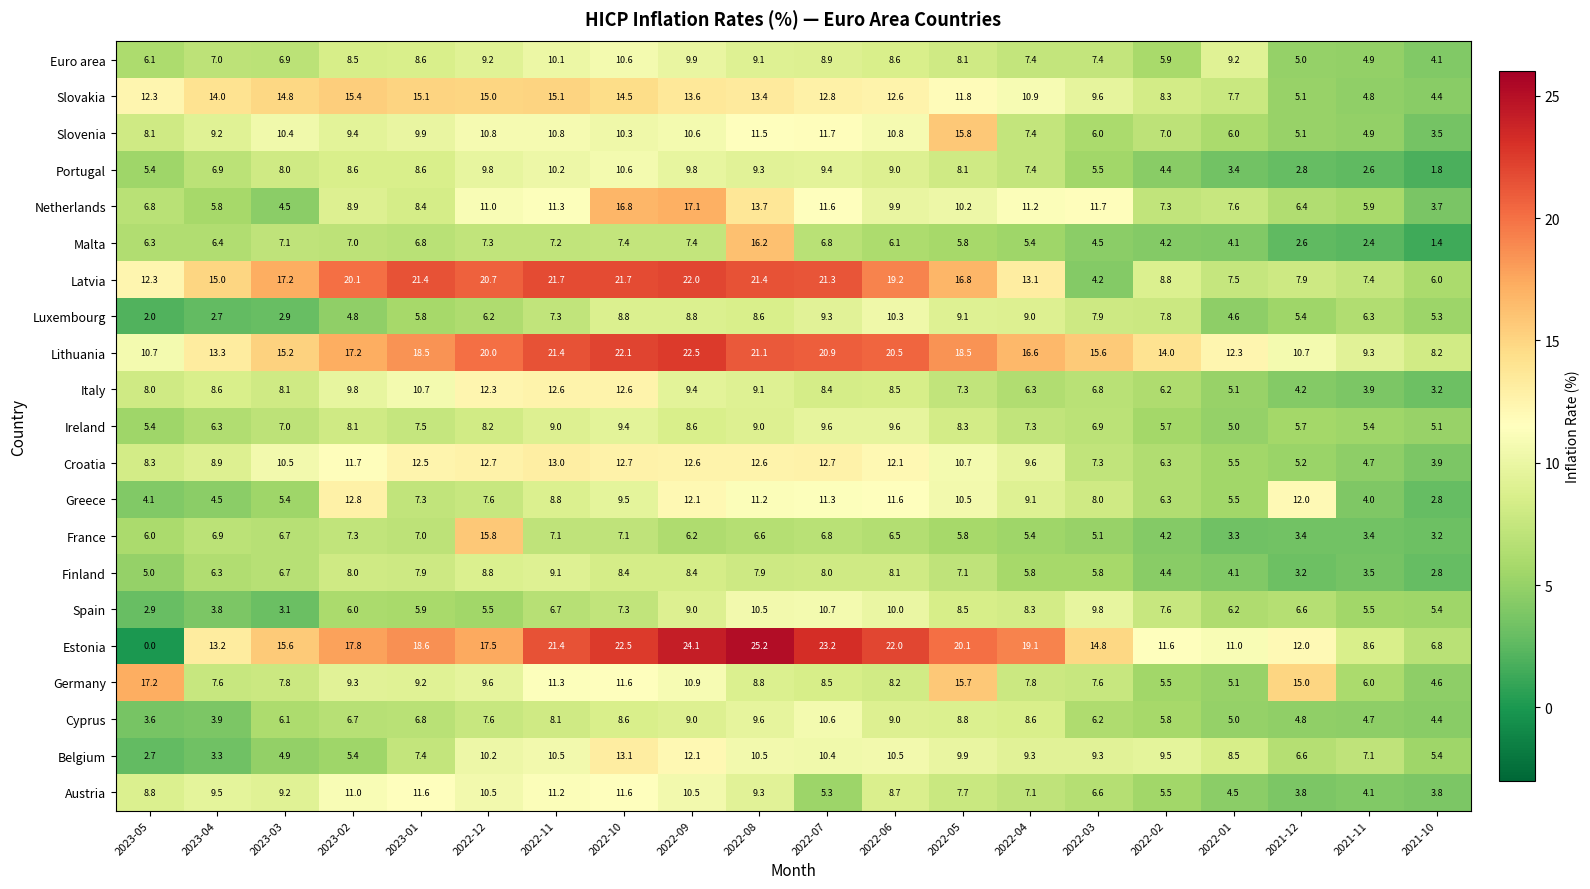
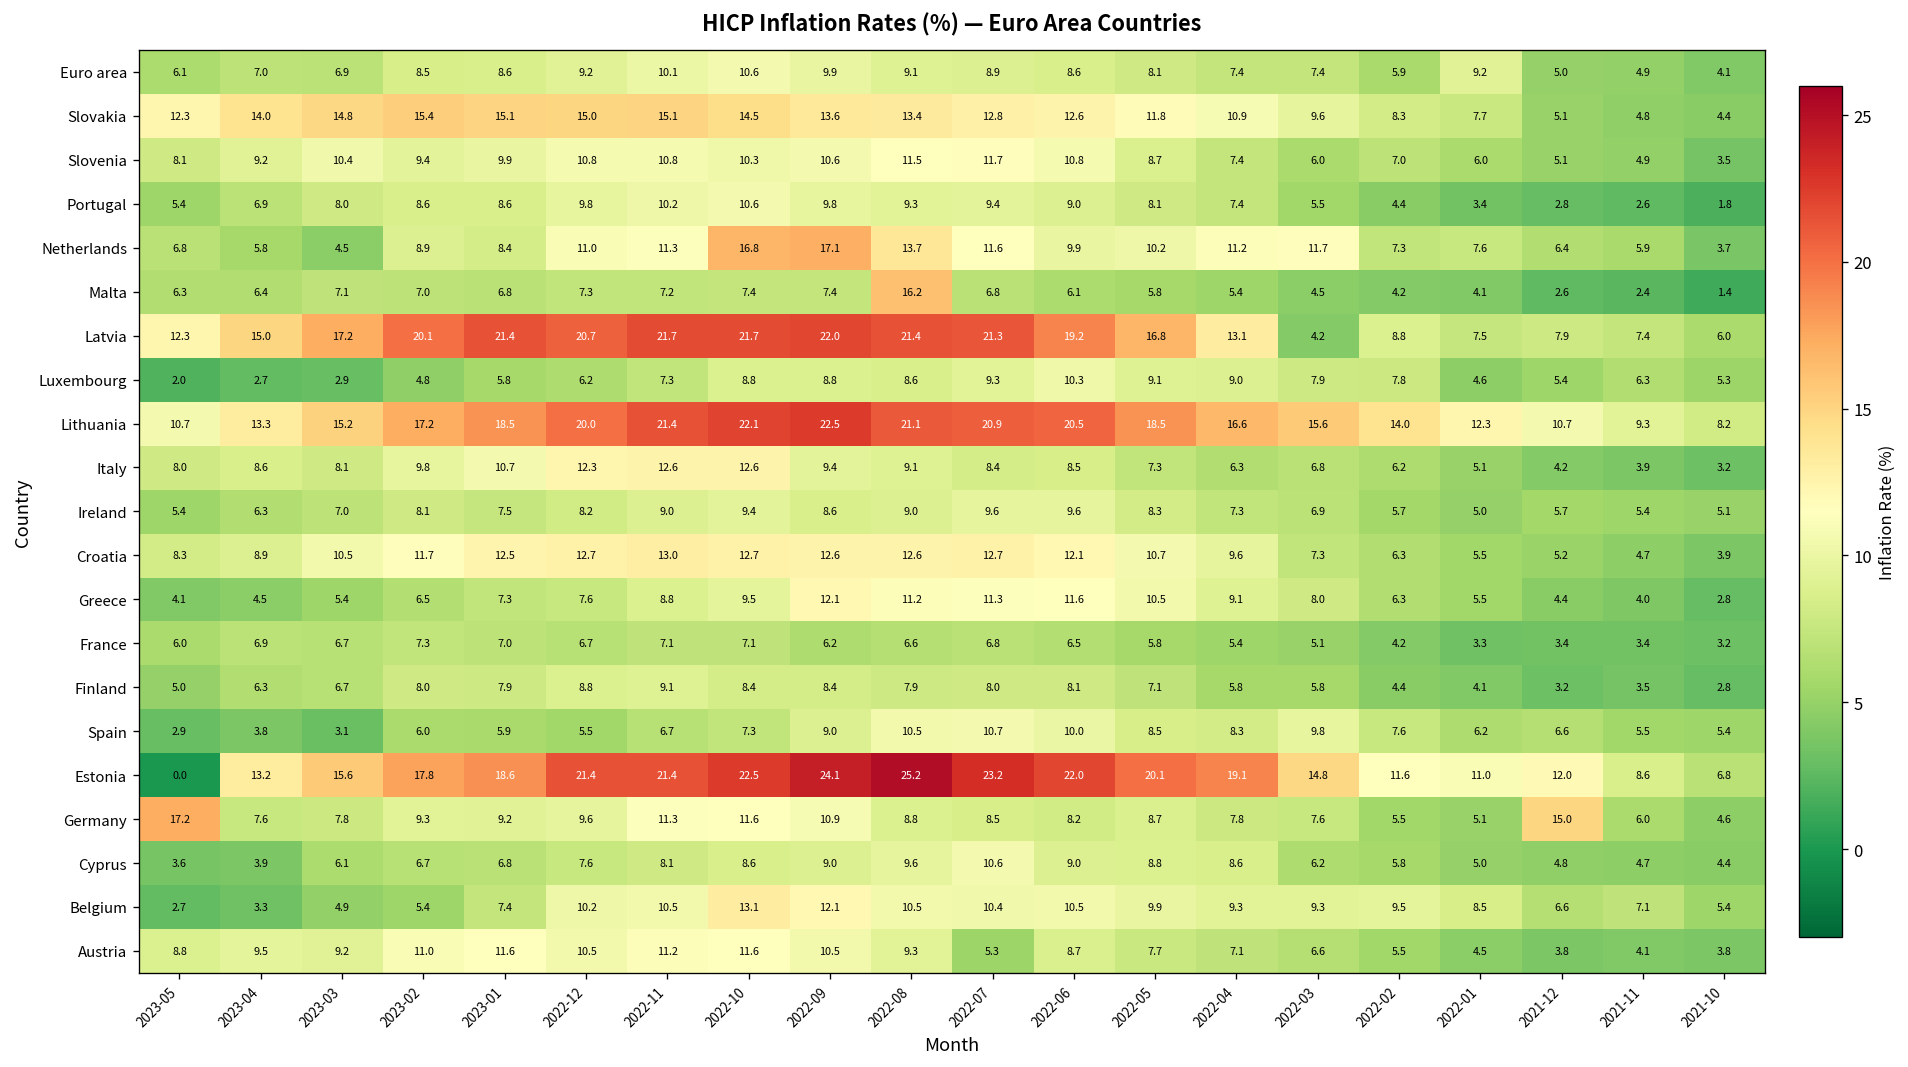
Slovenia, 2022-05: 15.8 -> 8.7
Greece, 2023-02: 12.8 -> 6.5
Greece, 2021-12: 12.0 -> 4.4
France, 2022-12: 15.8 -> 6.7
Estonia, 2022-12: 17.5 -> 21.4
Germany, 2022-05: 15.7 -> 8.7
